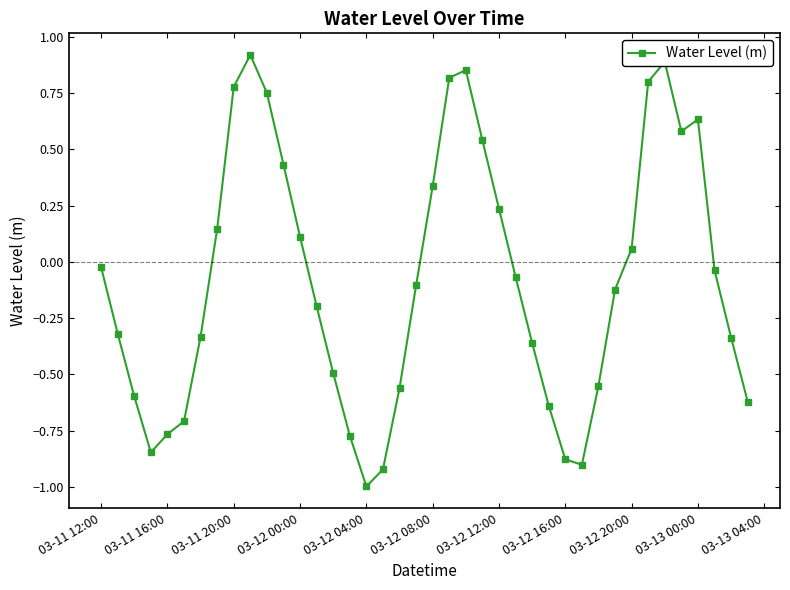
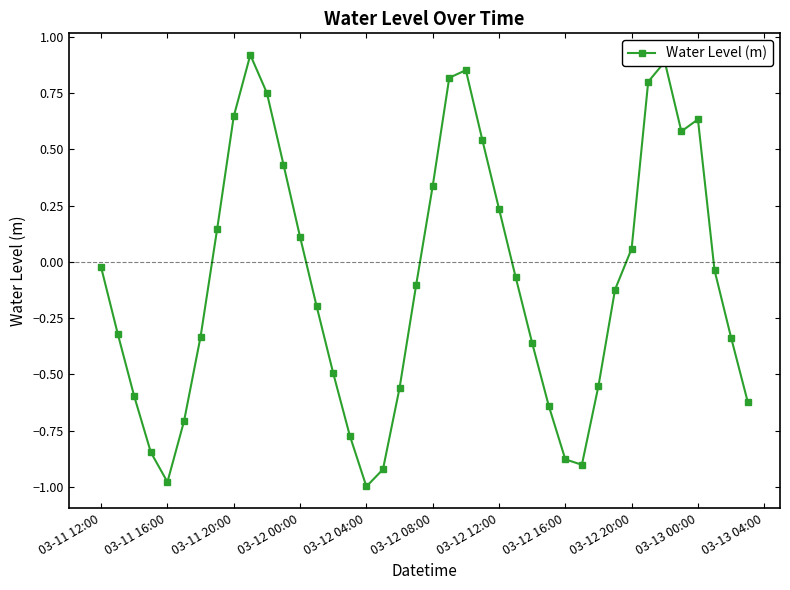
03-11 16:00: -0.77 -> -0.98
03-11 20:00: 0.78 -> 0.65
